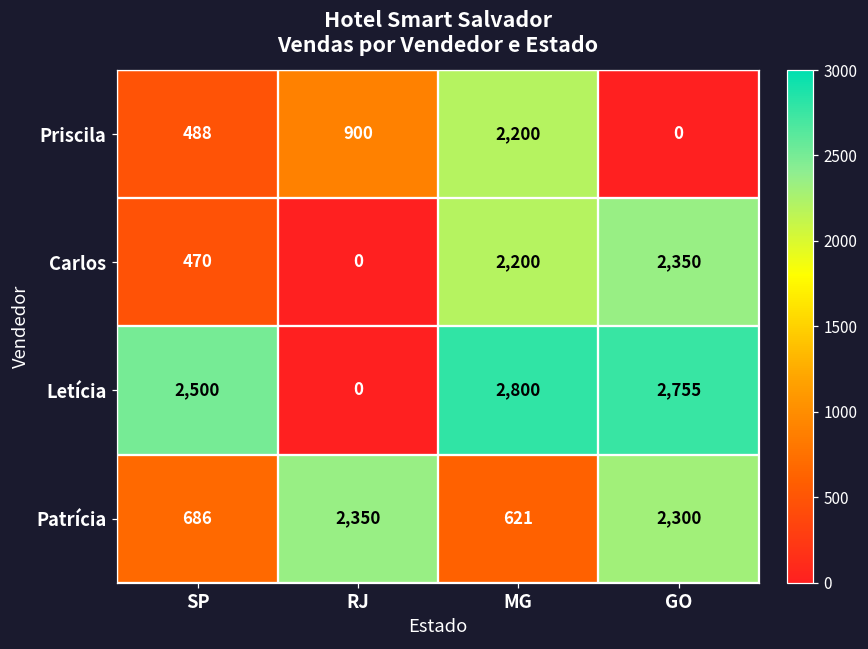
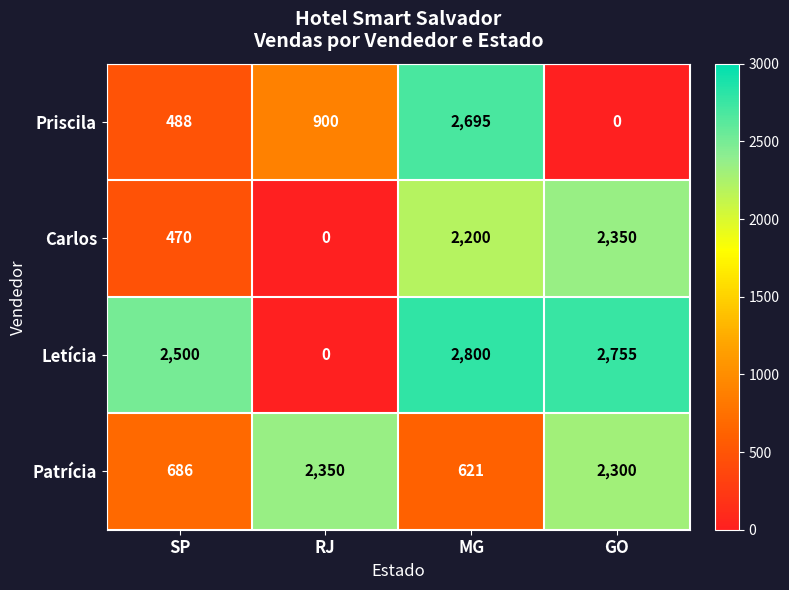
Priscila, MG: 2,200 -> 2,695
